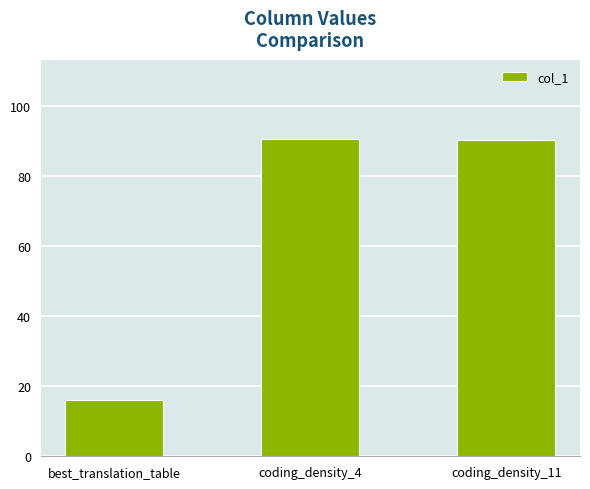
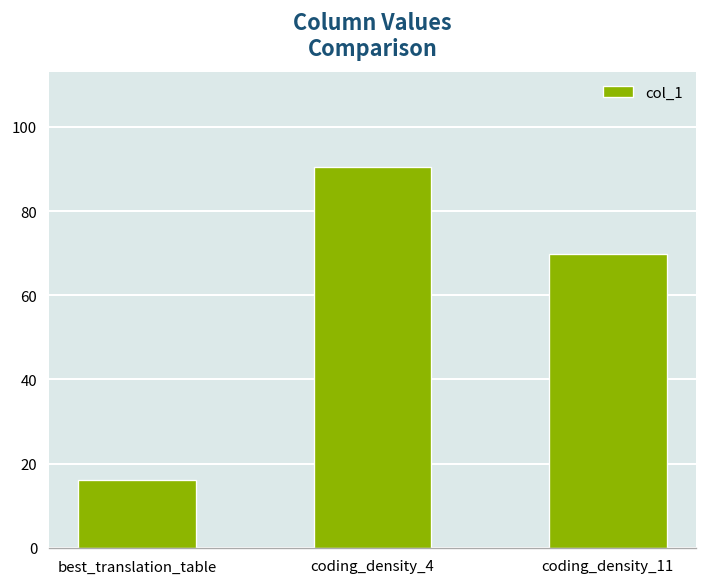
coding_density_11: 90 -> 70
